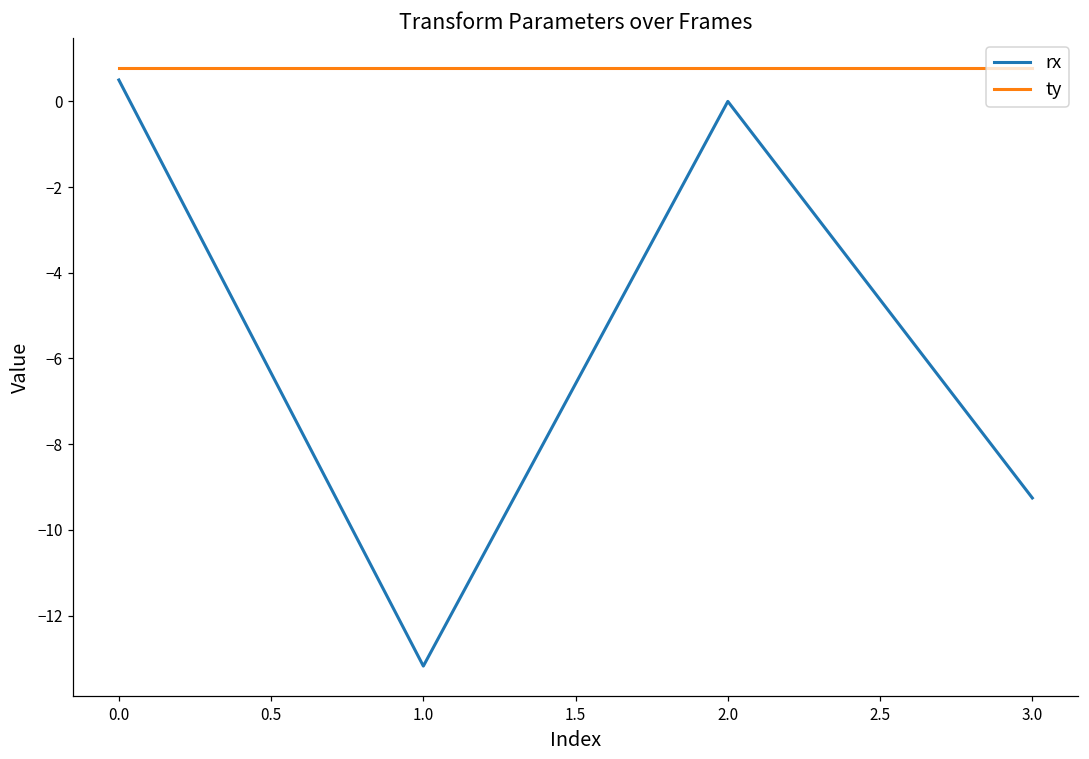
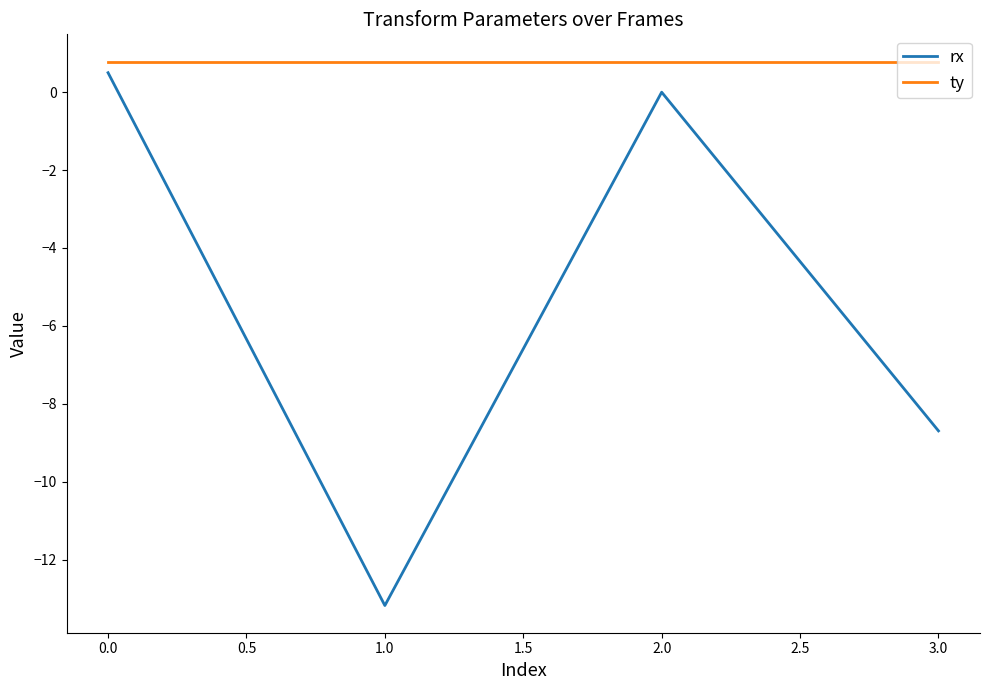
rx, 3.0: -9.3 -> -8.7
